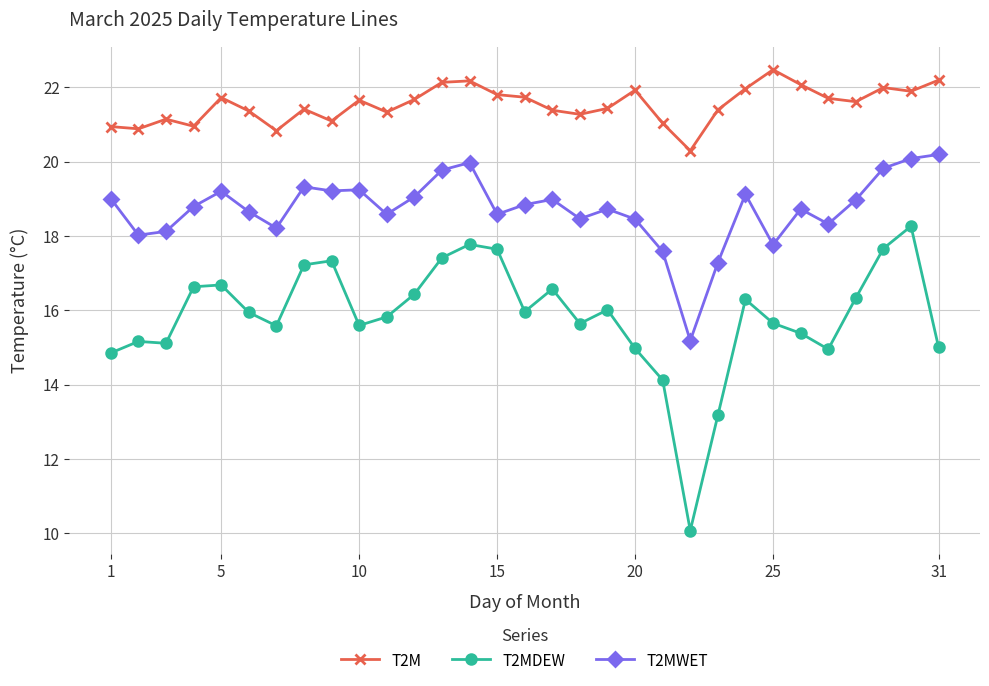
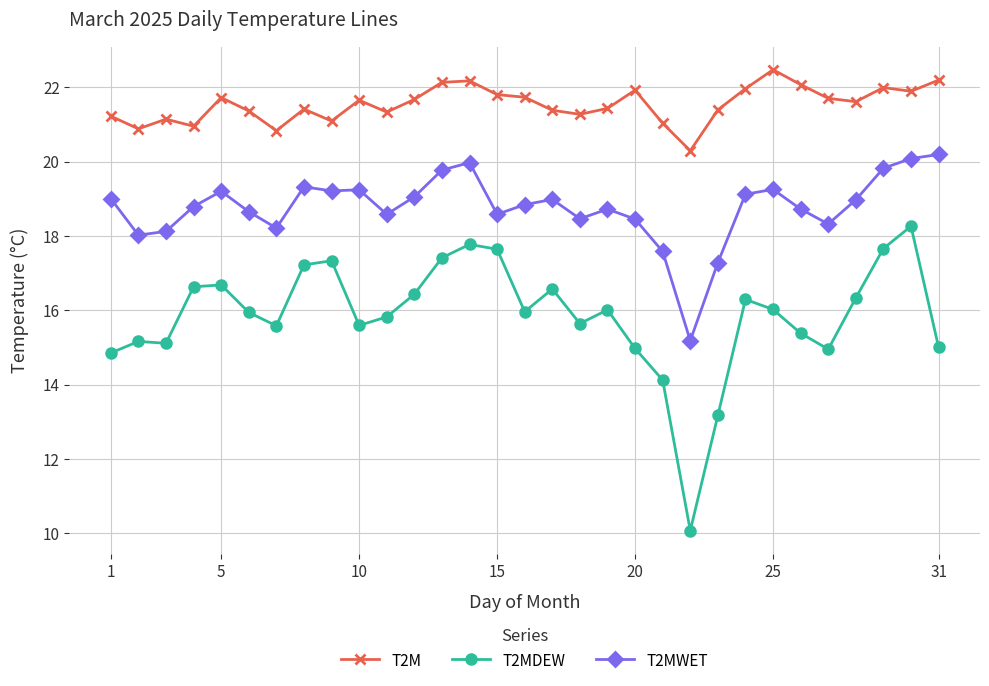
T2M, 1: 20.9 -> 21.2
T2MDEW, 25: 15.7 -> 16.0
T2MWET, 25: 17.8 -> 19.3
